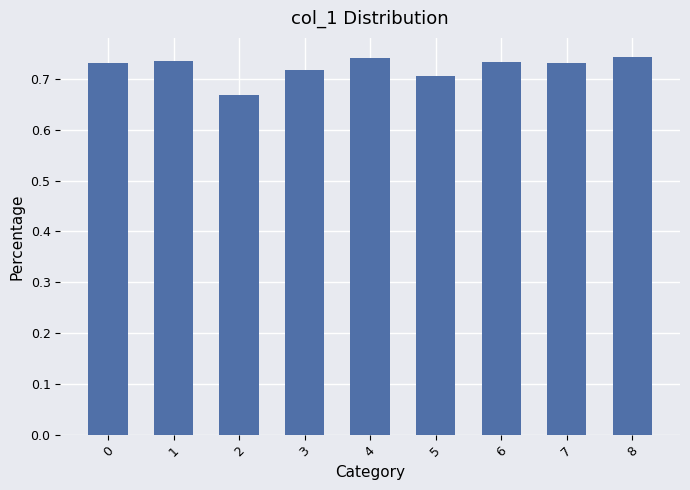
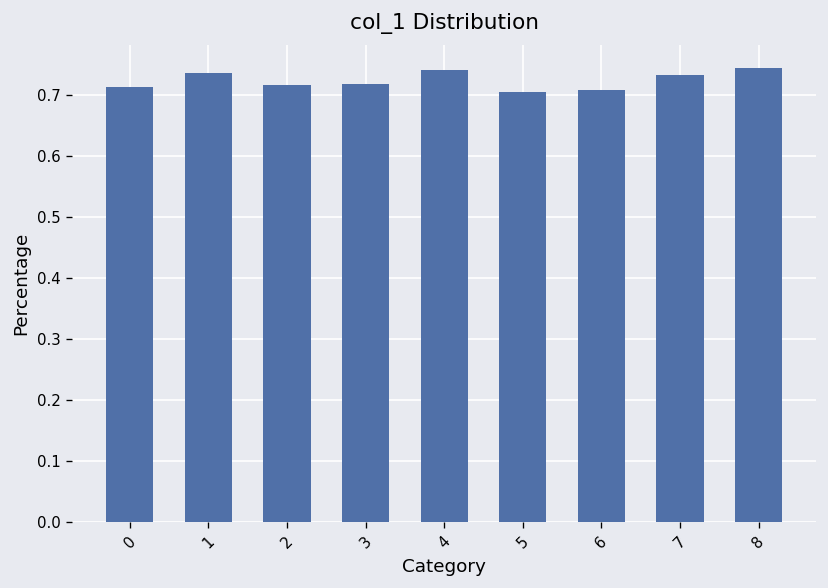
0: 0.73 -> 0.71
2: 0.67 -> 0.72
6: 0.73 -> 0.71
